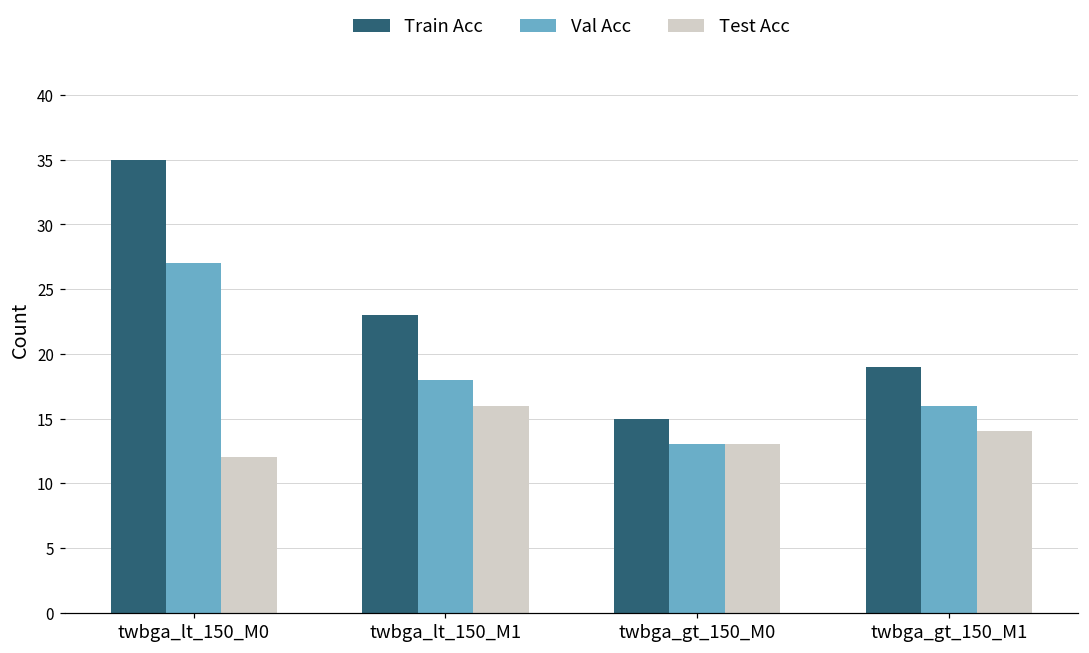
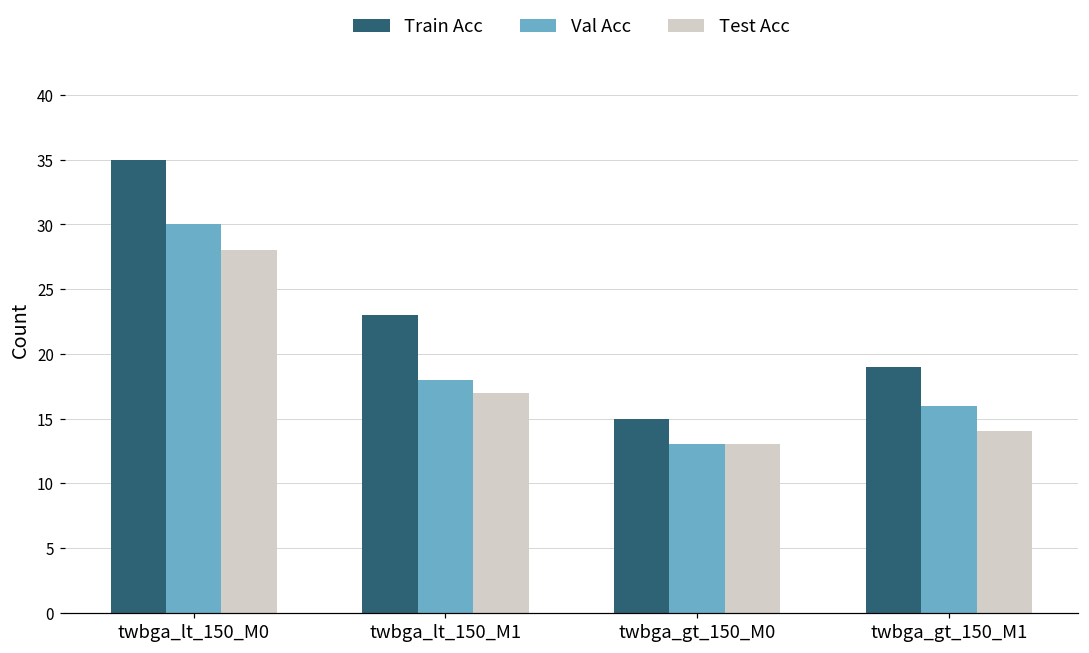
Val Acc, twbga_lt_150_M0: 27 -> 30
Test Acc, twbga_lt_150_M0: 12 -> 28
Test Acc, twbga_lt_150_M1: 16 -> 17
